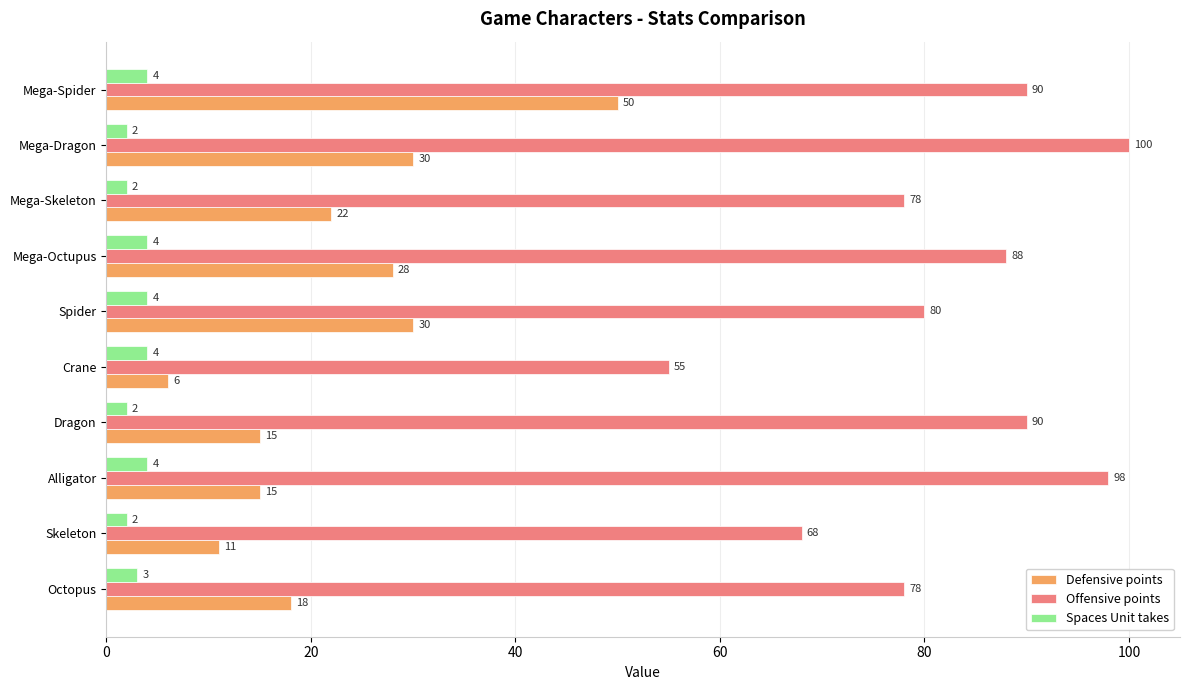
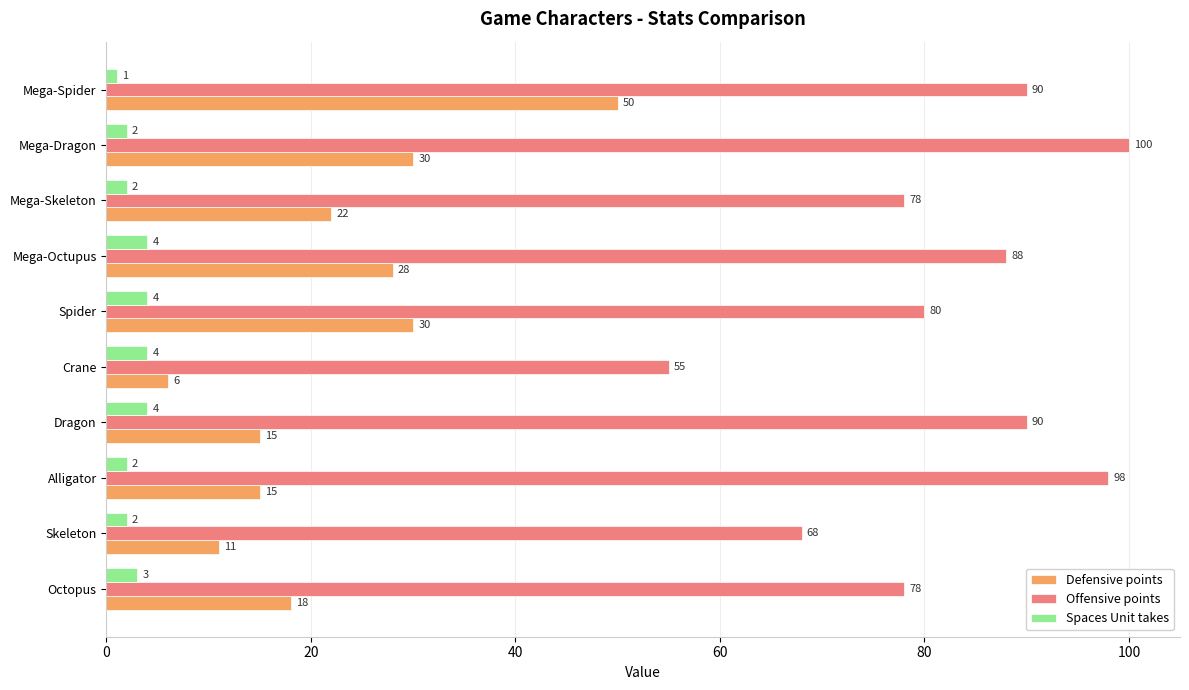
Spaces Unit takes, Mega-Spider: 4 -> 1
Spaces Unit takes, Dragon: 2 -> 4
Spaces Unit takes, Alligator: 4 -> 2
